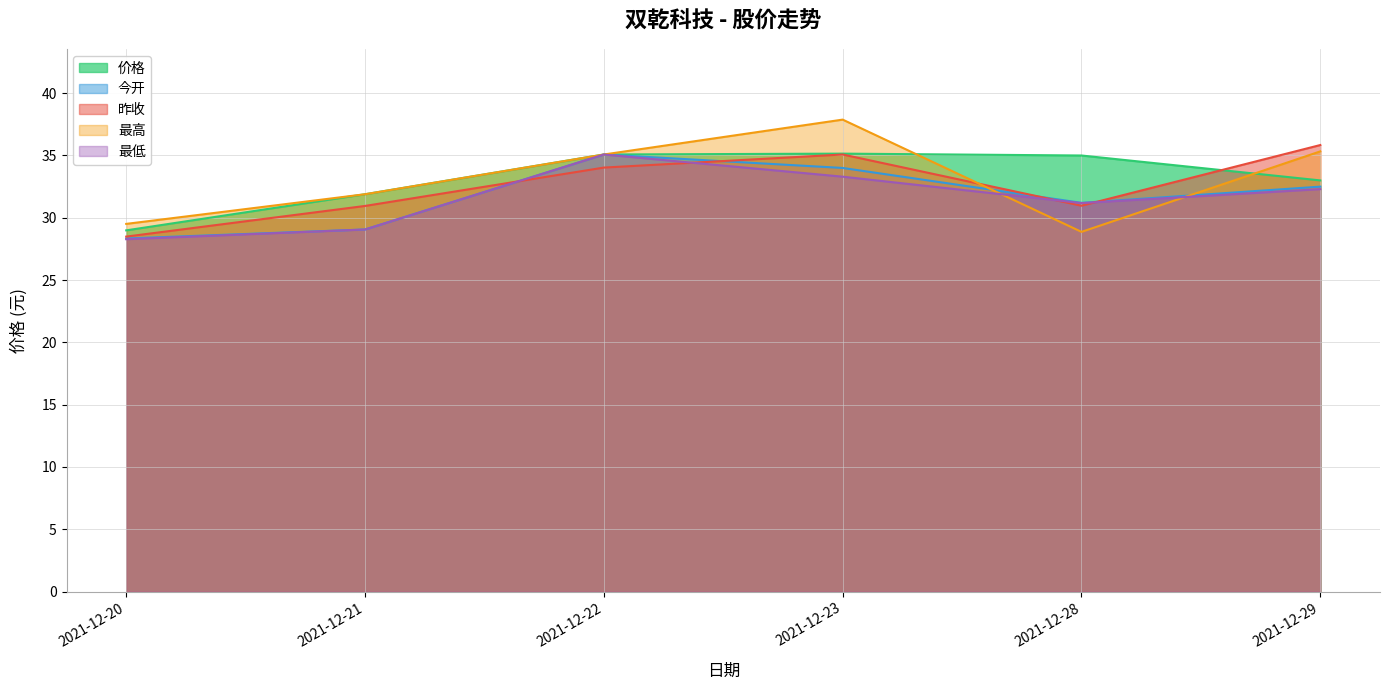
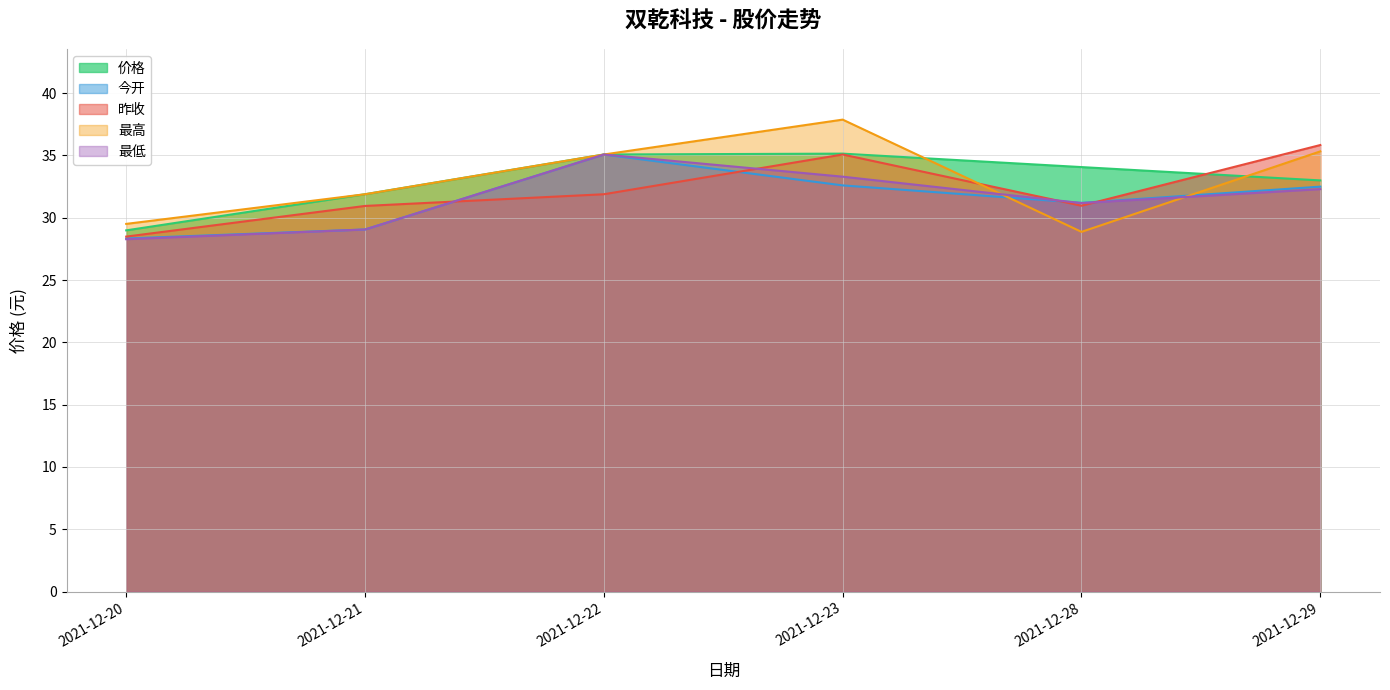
昨收, 2021-12-22: 34.0 -> 31.9
今开, 2021-12-23: 34.0 -> 32.6
价格, 2021-12-28: 35.0 -> 34.1
